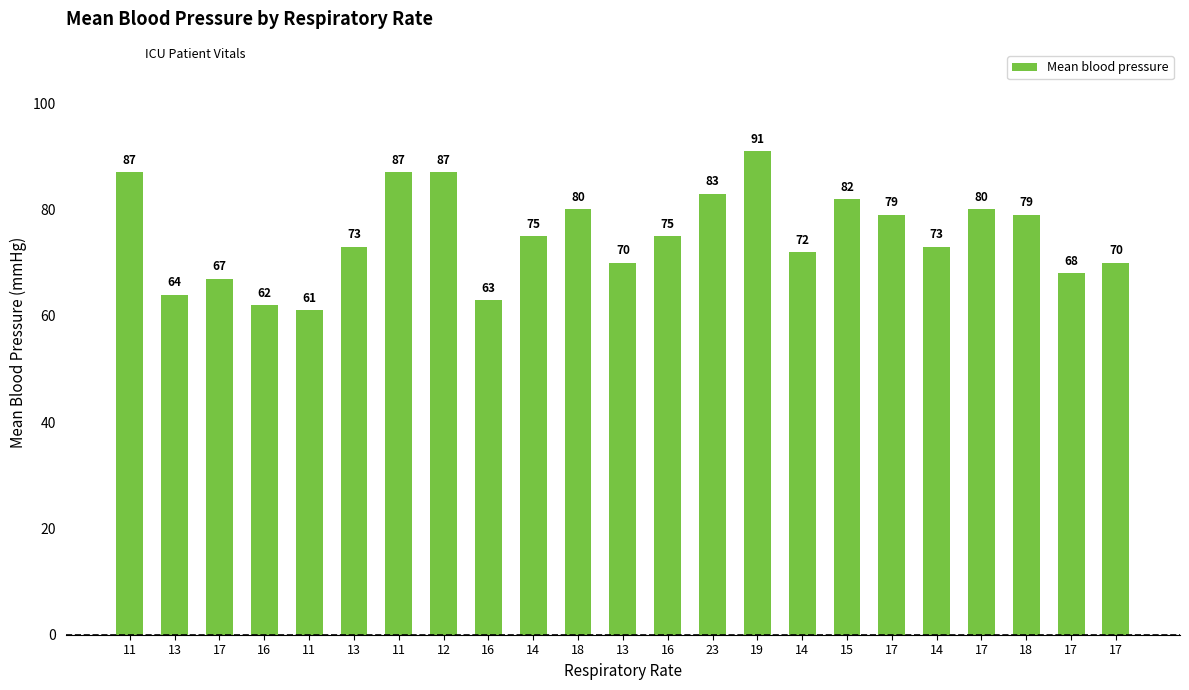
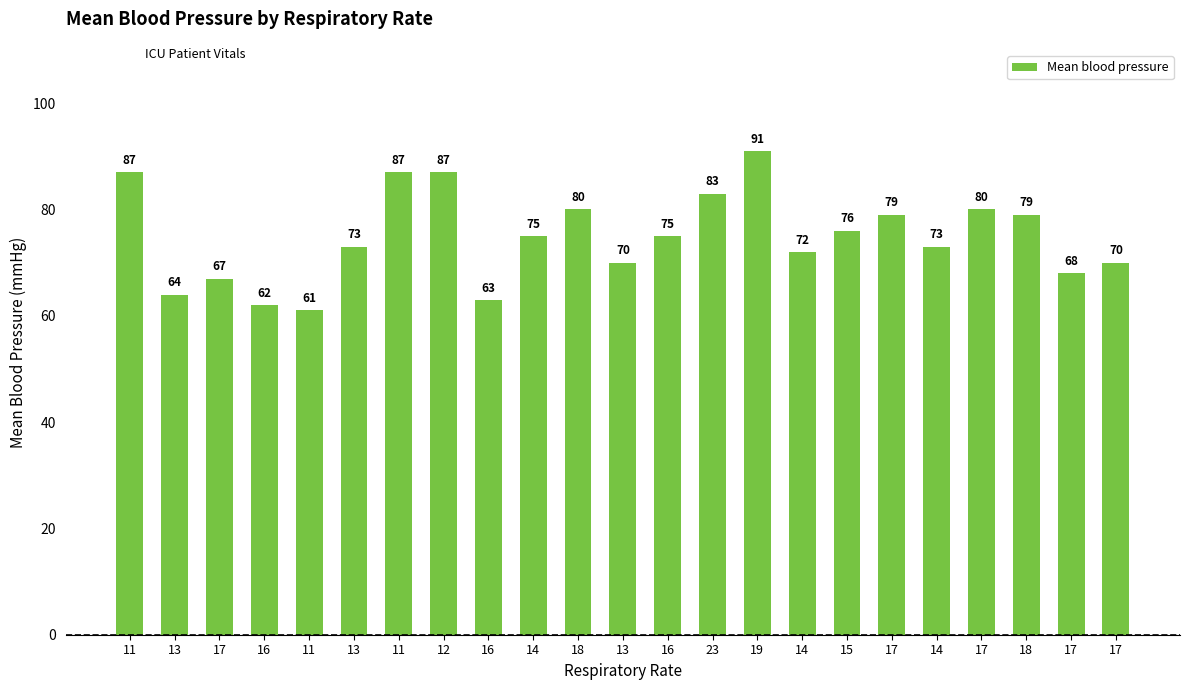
15: 82 -> 76
